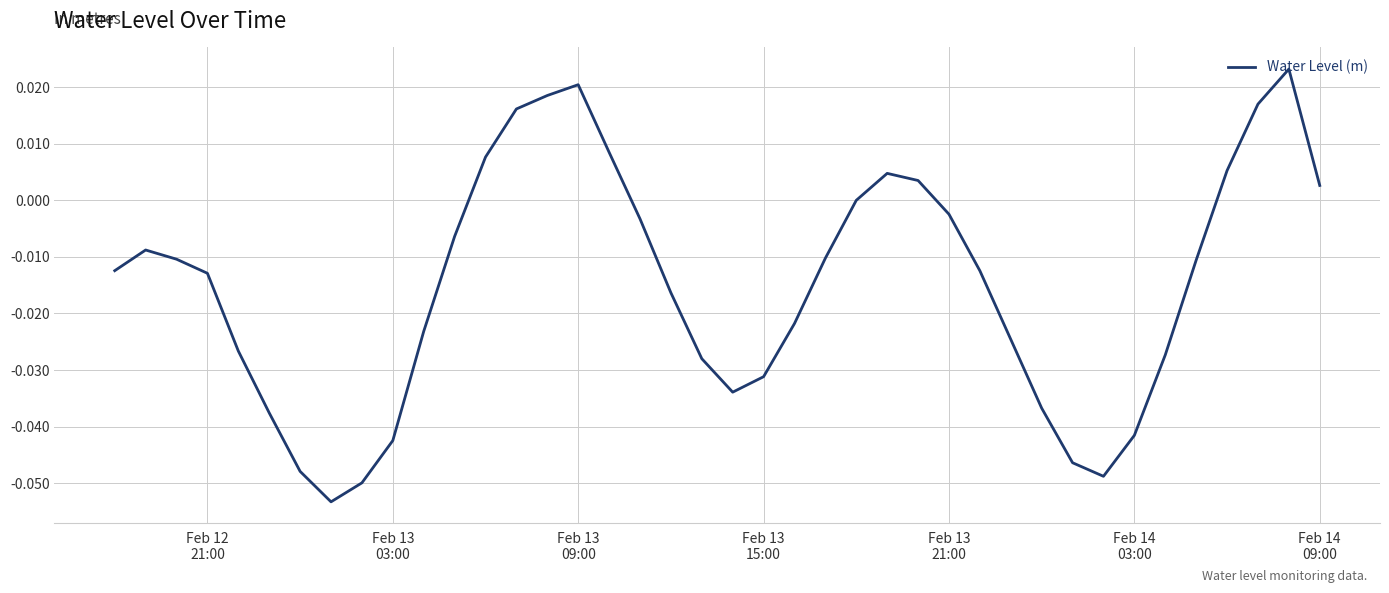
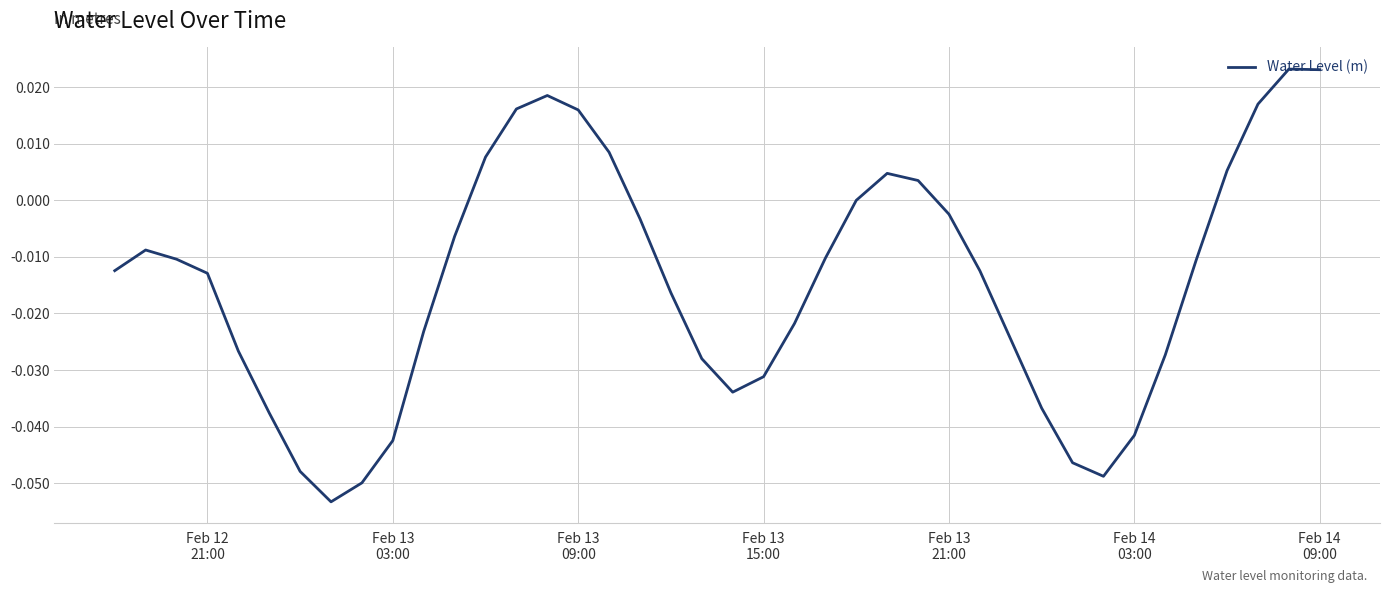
Feb 13 09:00: 0.020 -> 0.016
Feb 14 09:00: 0.003 -> 0.023
